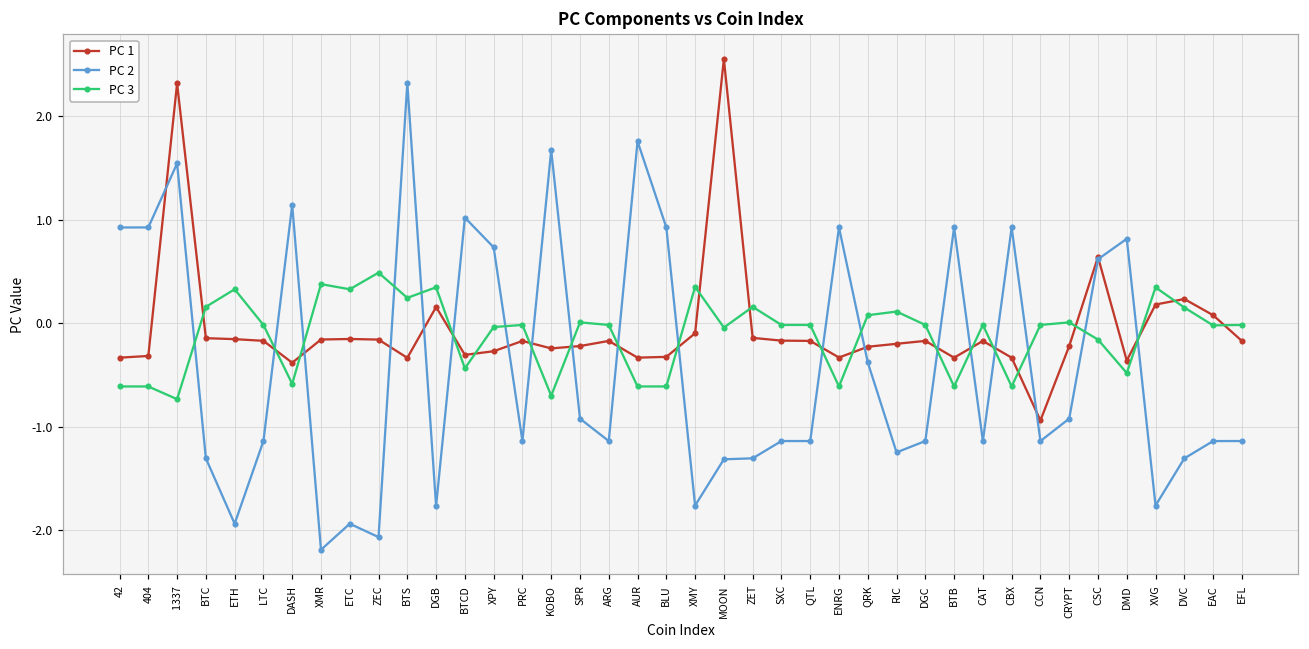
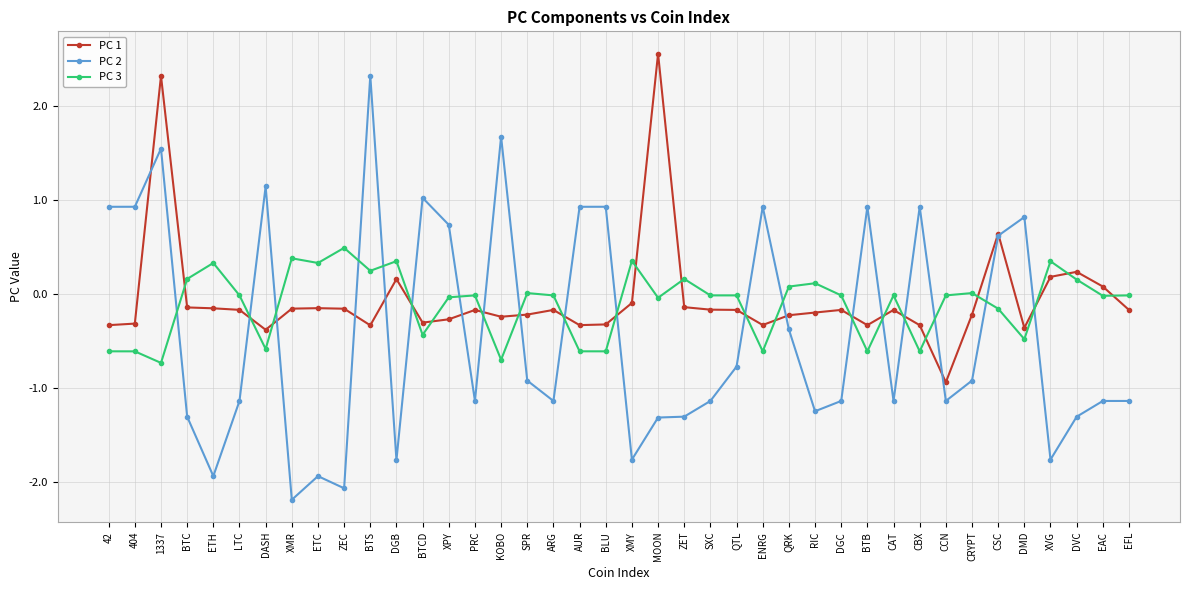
PC 2, AUR: 1.8 -> 0.9
PC 2, QTL: -1.1 -> -0.8
